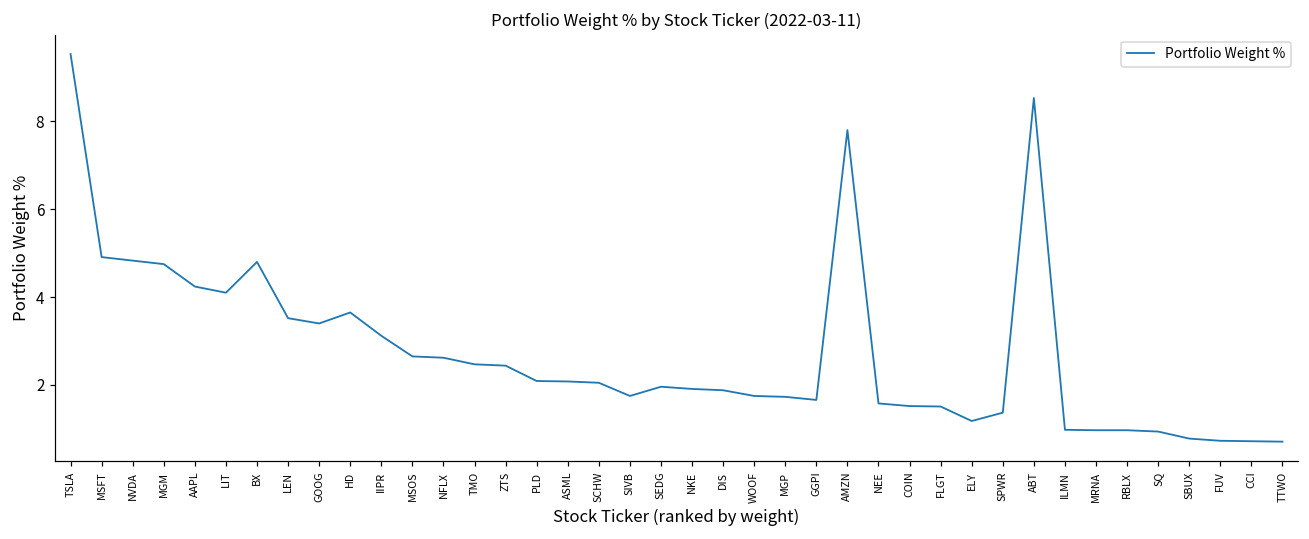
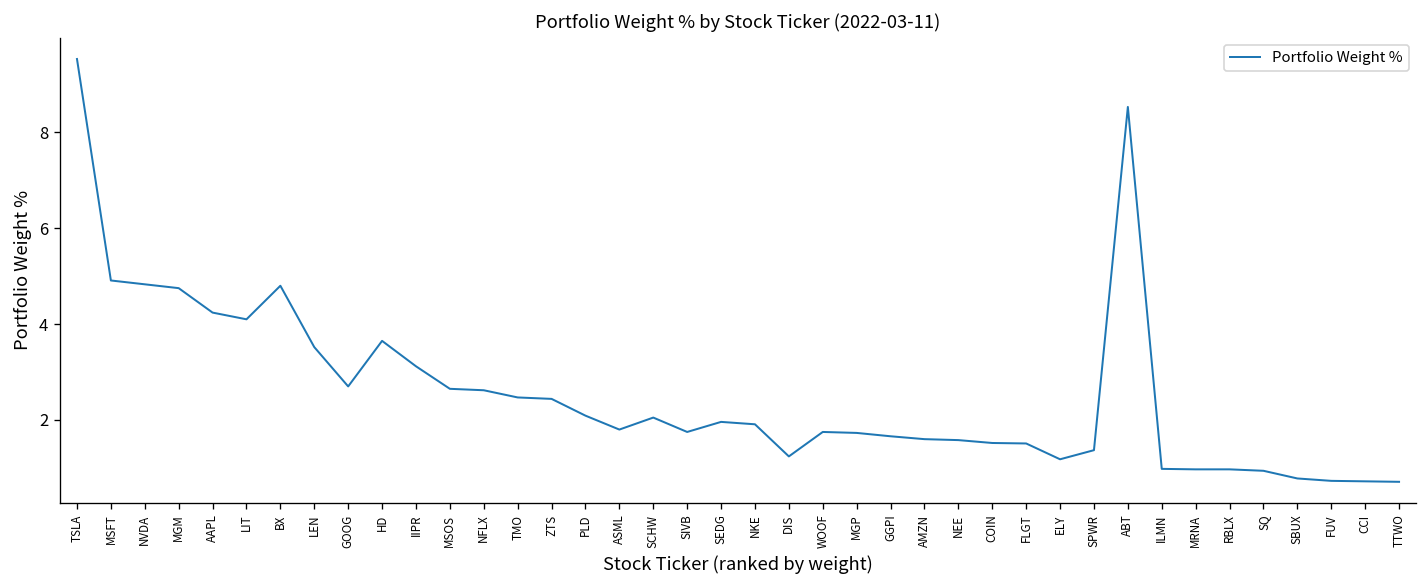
GOOG: 3.4 -> 2.7
ASML: 2.1 -> 1.8
DIS: 1.9 -> 1.2
AMZN: 7.8 -> 1.6
